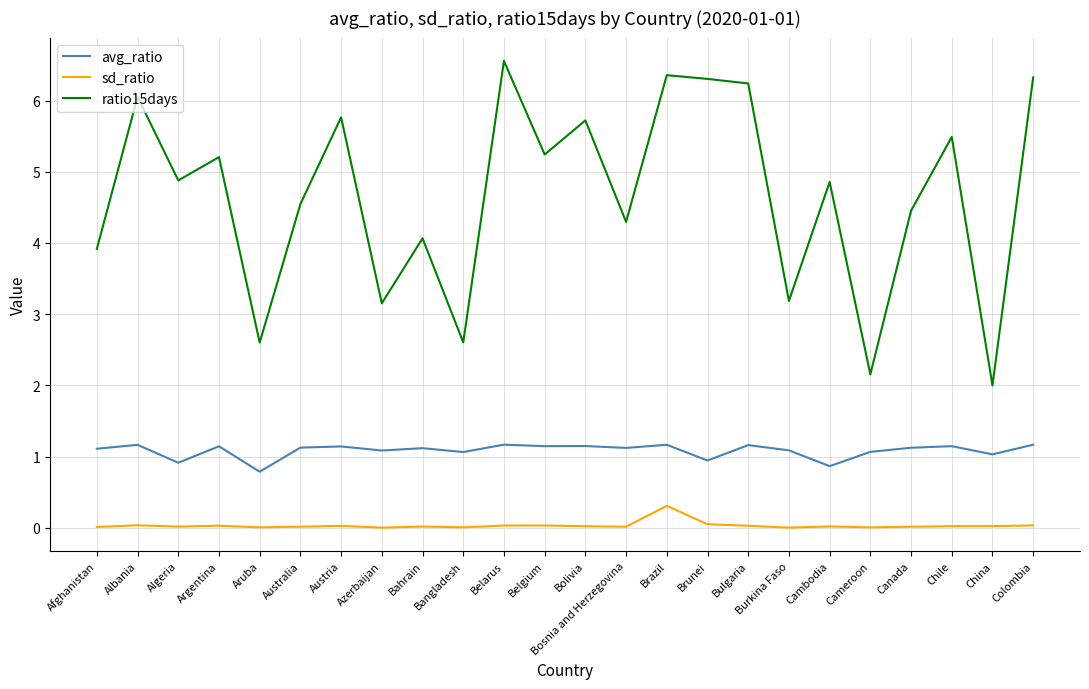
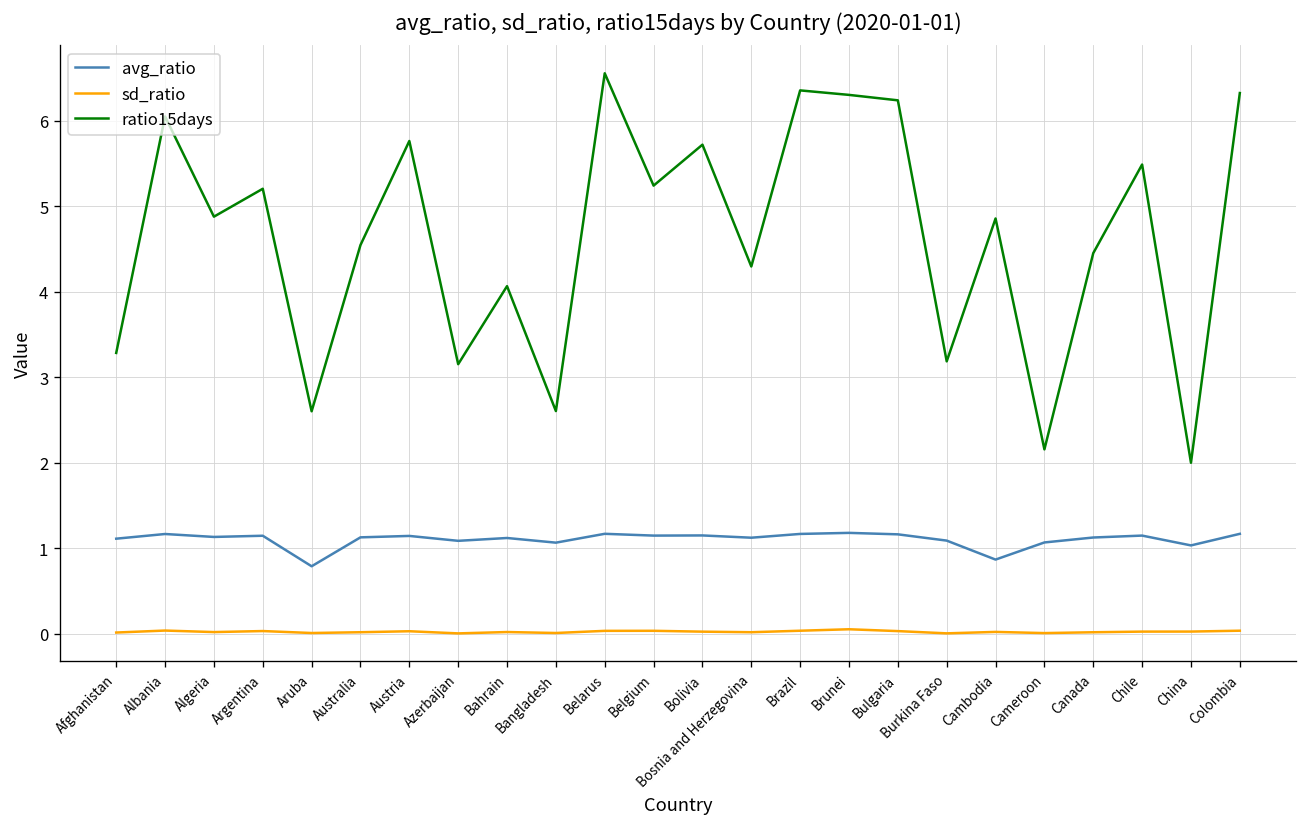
ratio15days, Afghanistan: 3.9 -> 3.3
avg_ratio, Algeria: 0.9 -> 1.1
sd_ratio, Brazil: 0.3 -> 0.0
avg_ratio, Brunei: 0.9 -> 1.2
